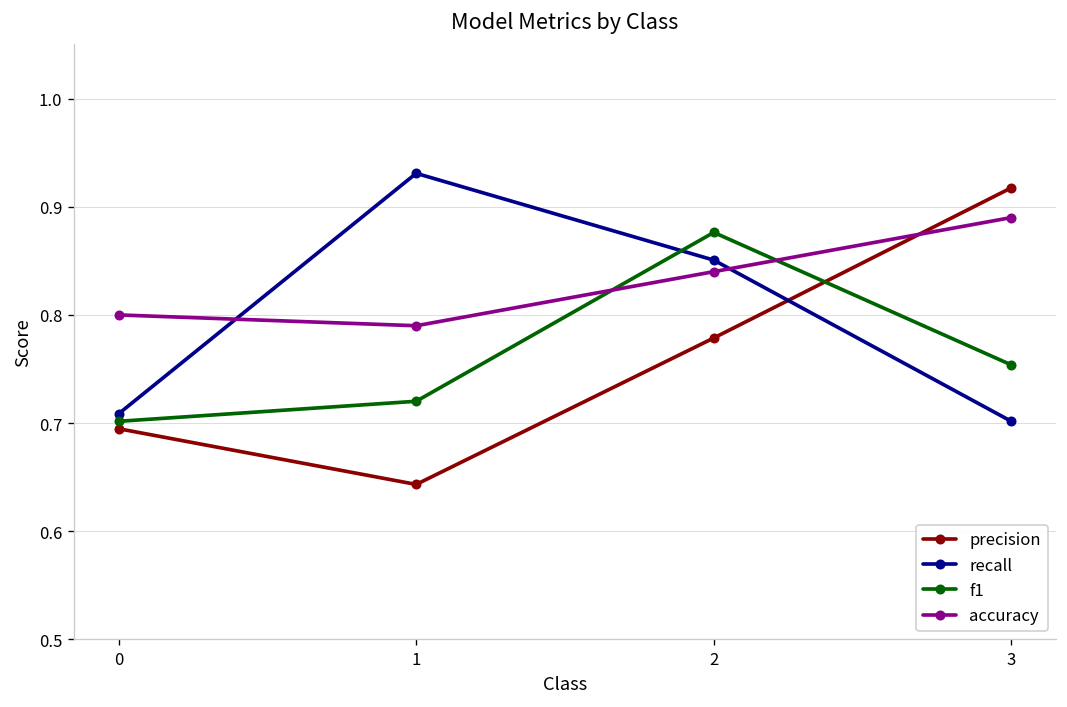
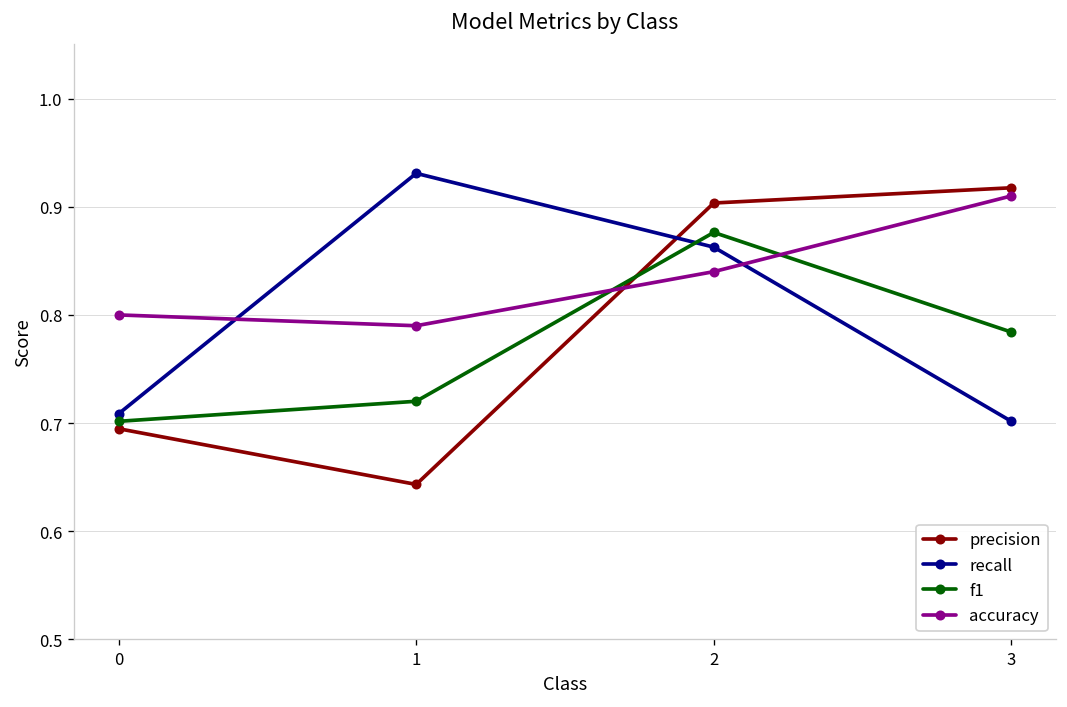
precision, 2: 0.78 -> 0.90
recall, 2: 0.85 -> 0.86
f1, 3: 0.75 -> 0.78
accuracy, 3: 0.89 -> 0.91
